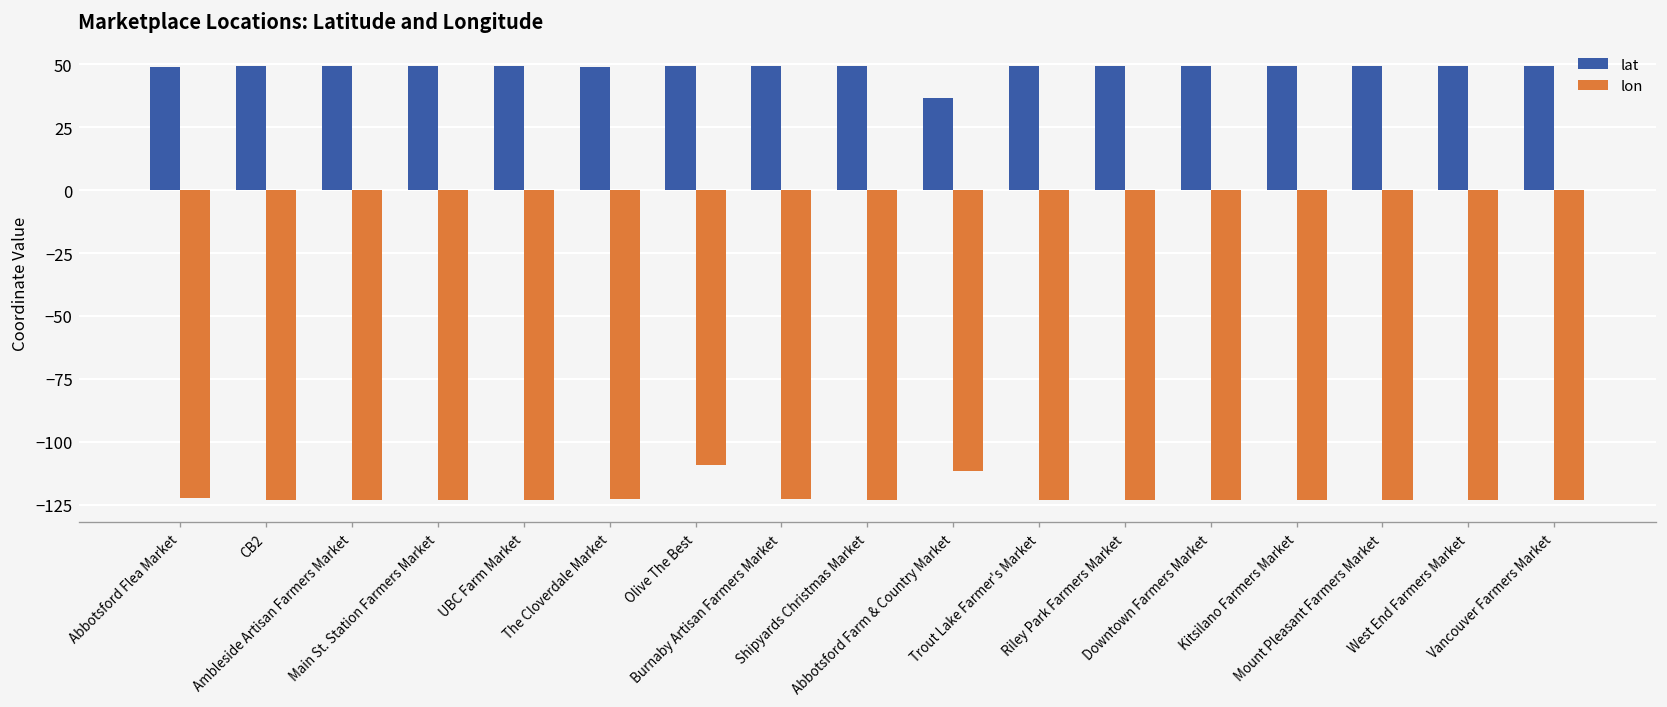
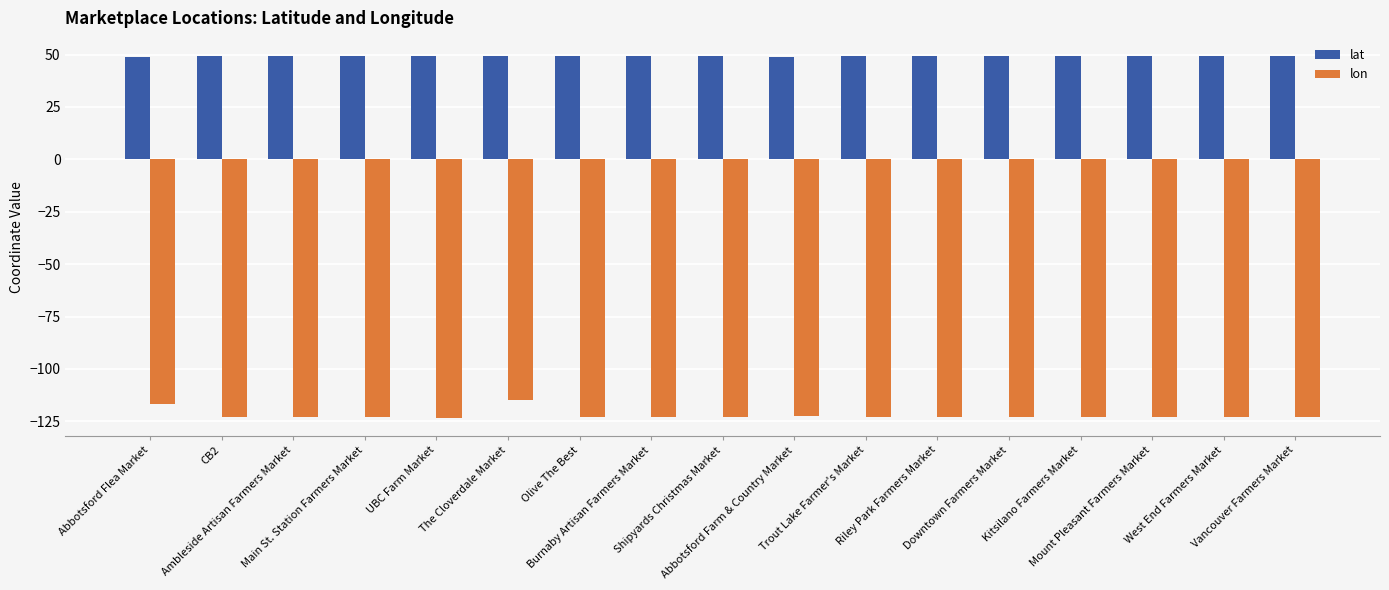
lon, Abbotsford Flea Market: -122 -> -117
lon, The Cloverdale Market: -123 -> -115
lon, Olive The Best: -109 -> -123
lat, Abbotsford Farm & Country Market: 37 -> 49
lon, Abbotsford Farm & Country Market: -112 -> -122
